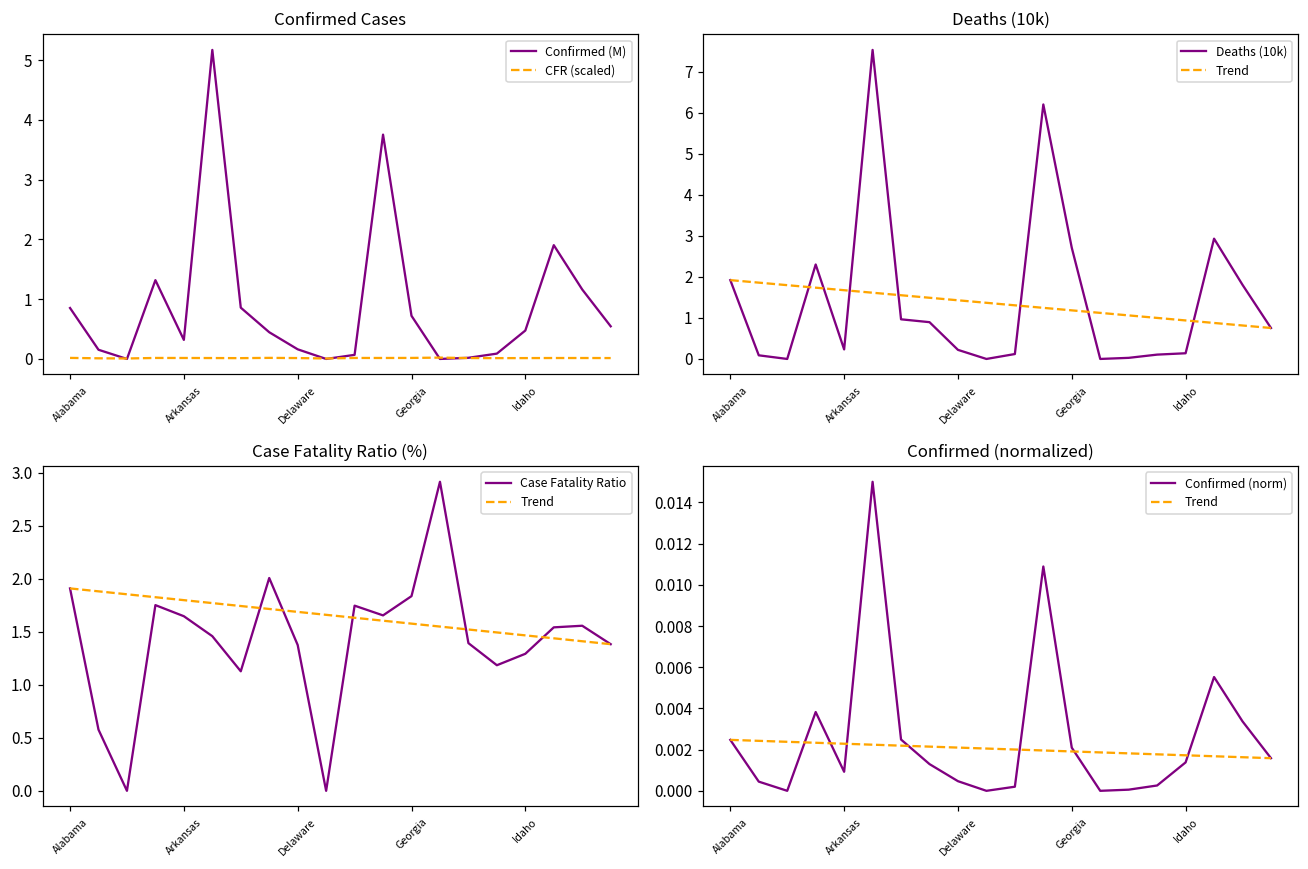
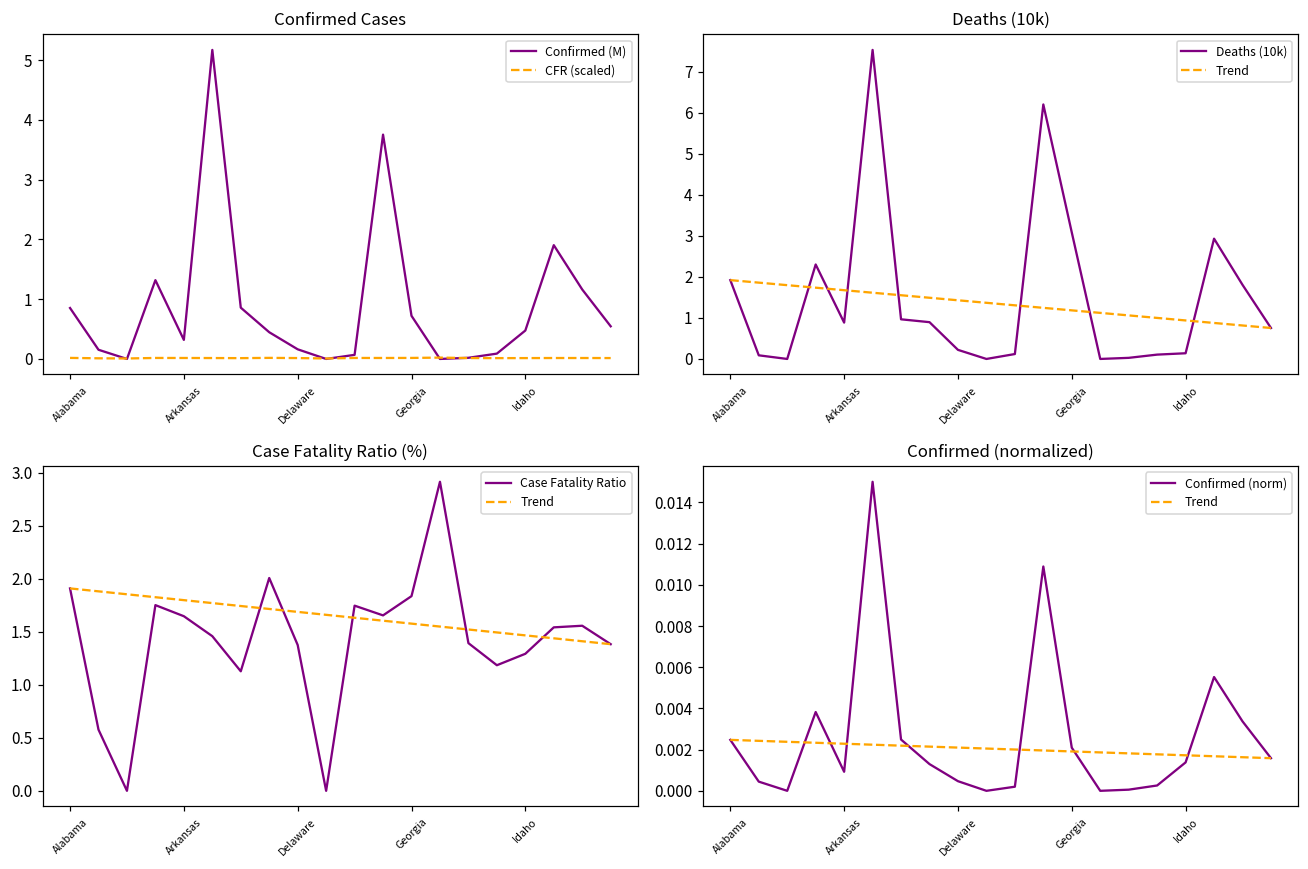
Deaths (10k), Deaths (10k), Arkansas: 0.2 -> 0.9
Deaths (10k), Deaths (10k), Georgia: 2.7 -> 3.1
